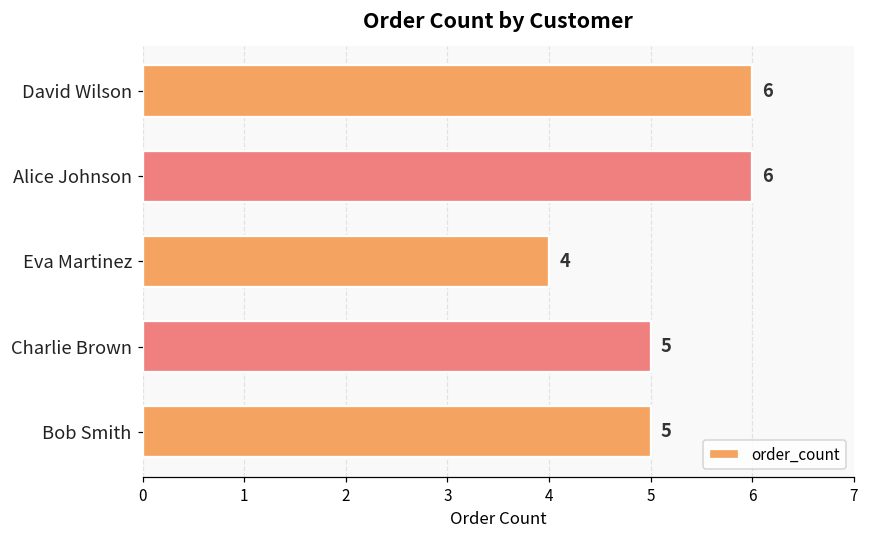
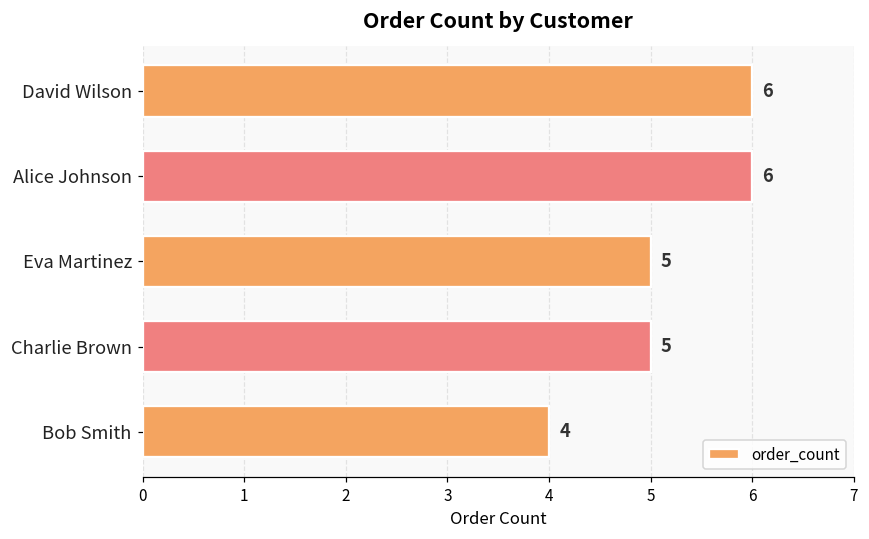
Eva Martinez: 4 -> 5
Bob Smith: 5 -> 4
